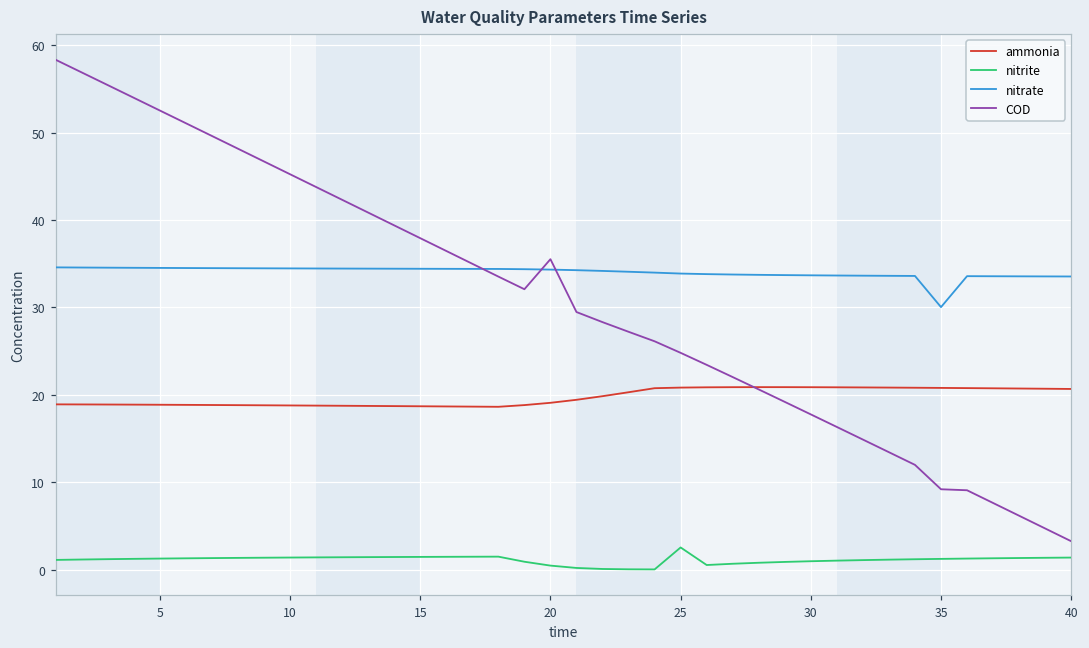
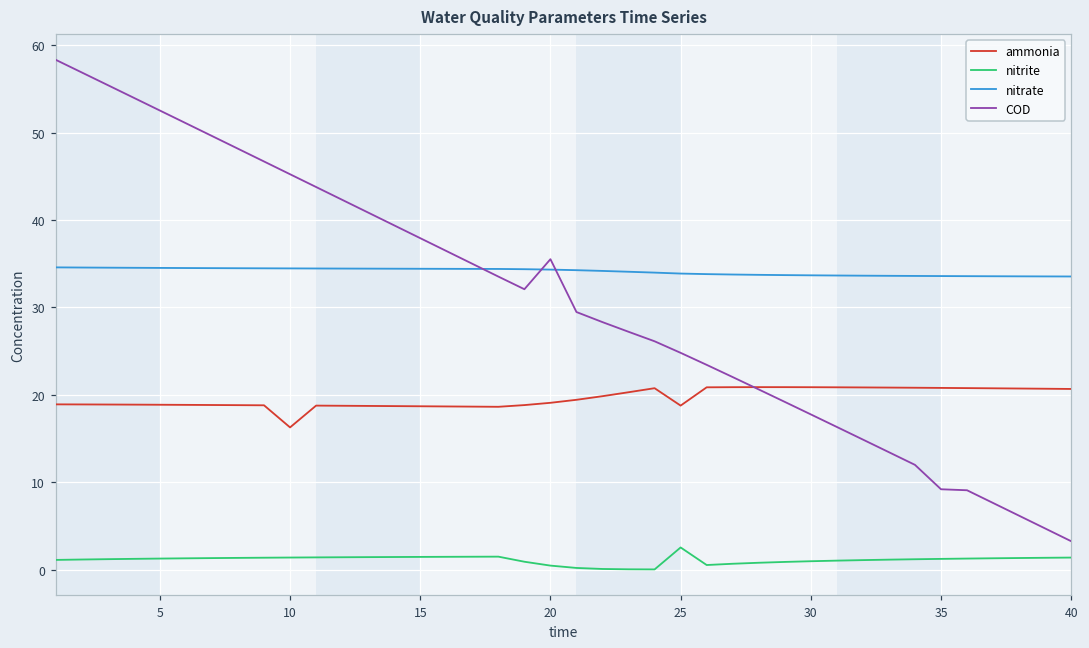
ammonia, 10: 19 -> 16
ammonia, 25: 21 -> 19
nitrate, 35: 30 -> 34
